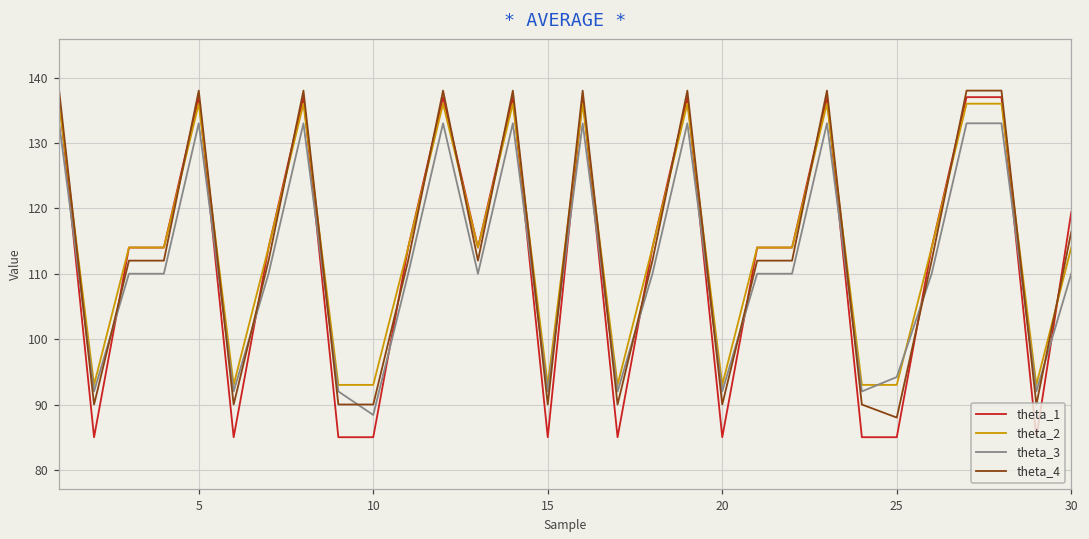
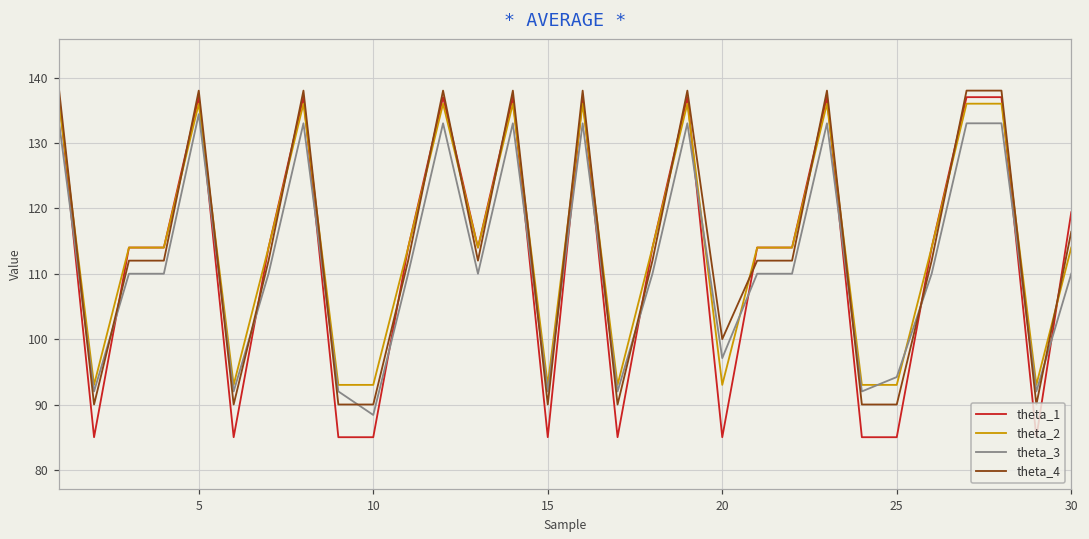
theta_3, 5: 133 -> 134
theta_3, 20: 92 -> 97
theta_4, 20: 90 -> 100
theta_4, 25: 88 -> 90
